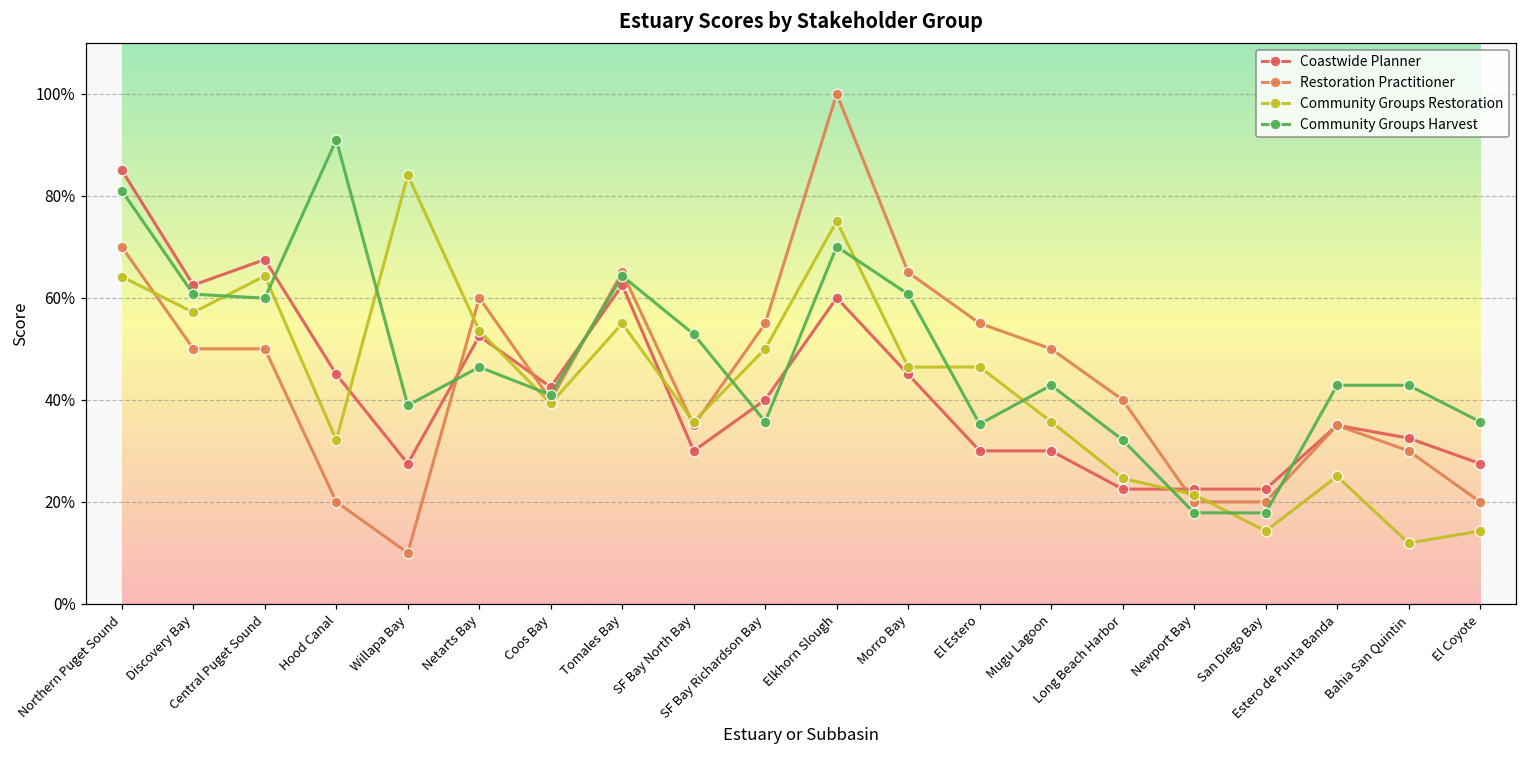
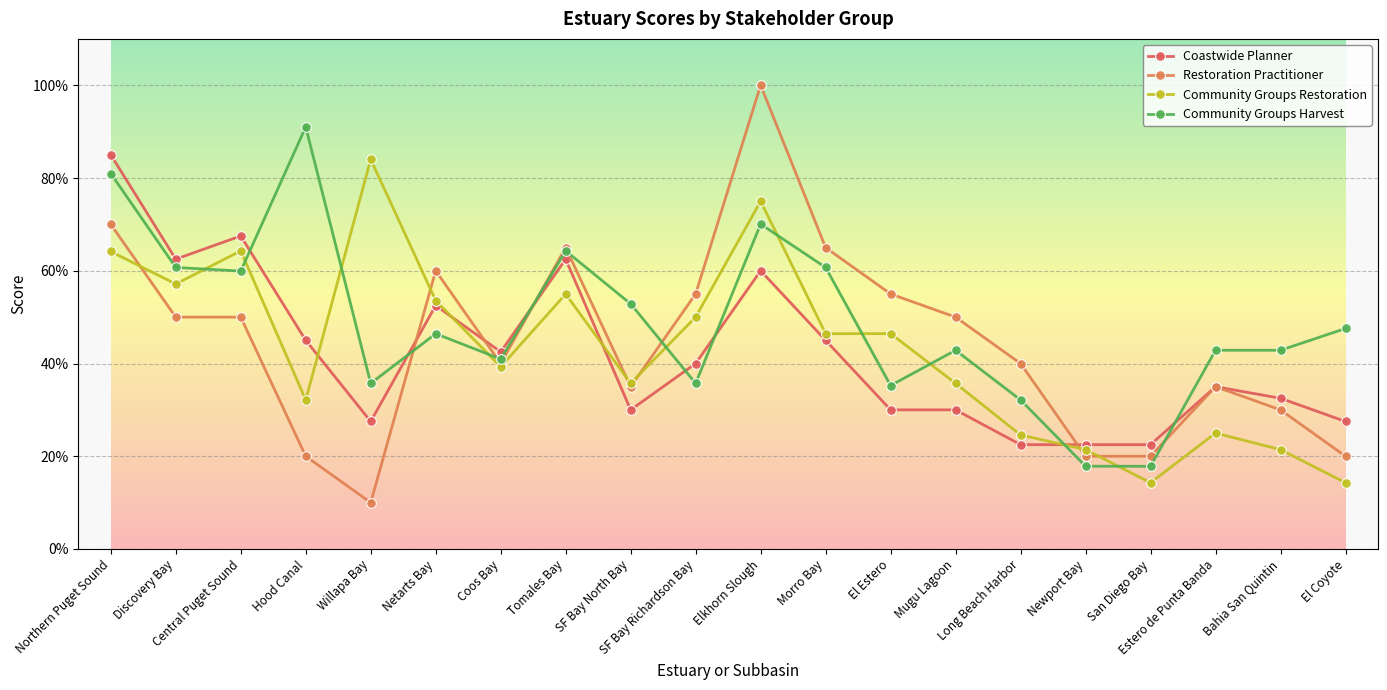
Community Groups Harvest, Willapa Bay: 39% -> 36%
Community Groups Restoration, Bahia San Quintin: 12% -> 21%
Community Groups Harvest, El Coyote: 36% -> 48%
